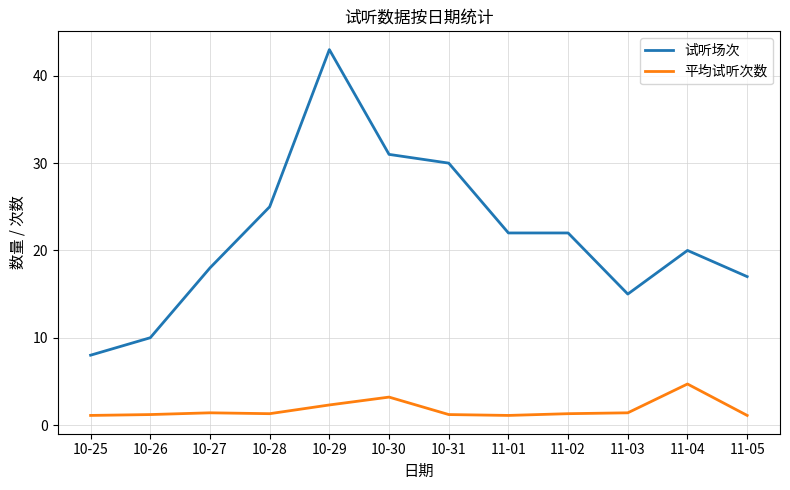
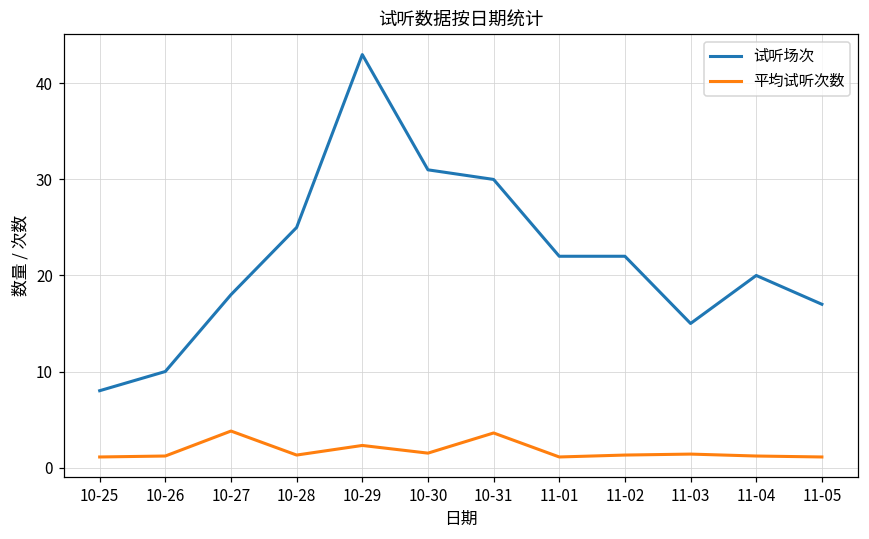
平均试听次数, 10-27: 1 -> 4
平均试听次数, 10-30: 3 -> 2
平均试听次数, 10-31: 1 -> 4
平均试听次数, 11-04: 5 -> 1
